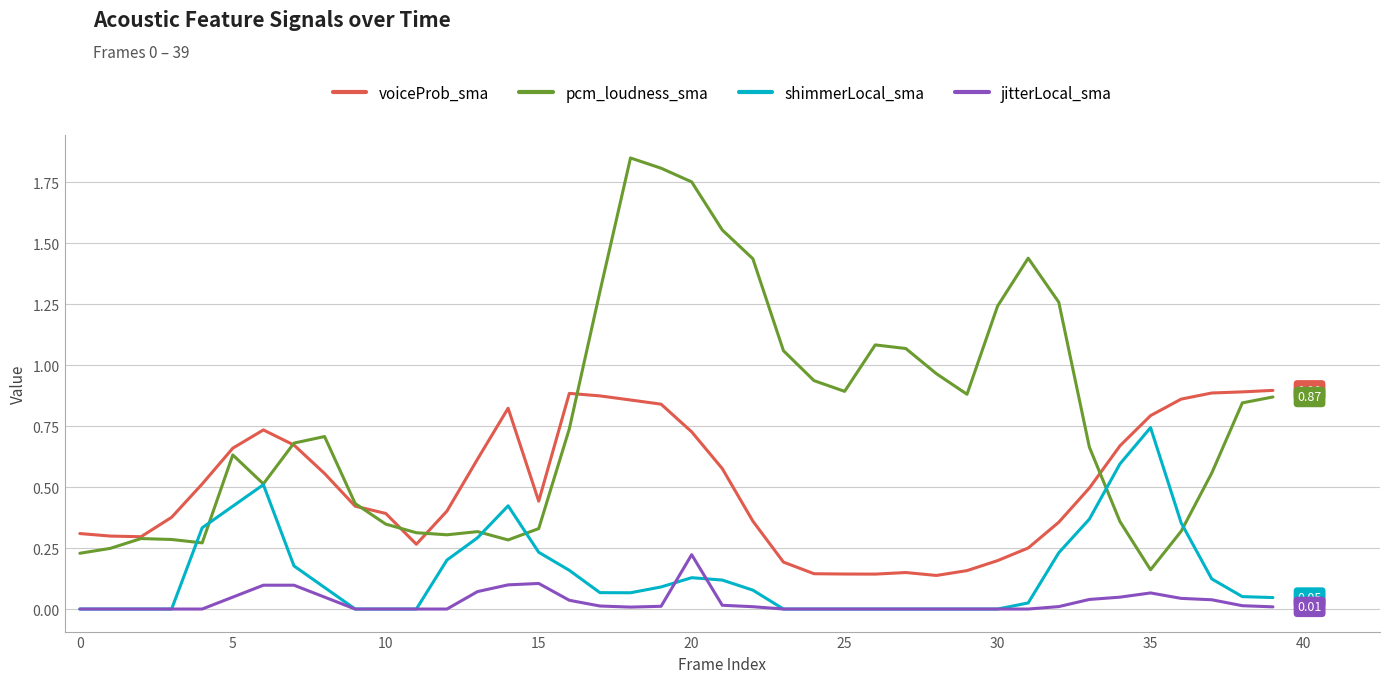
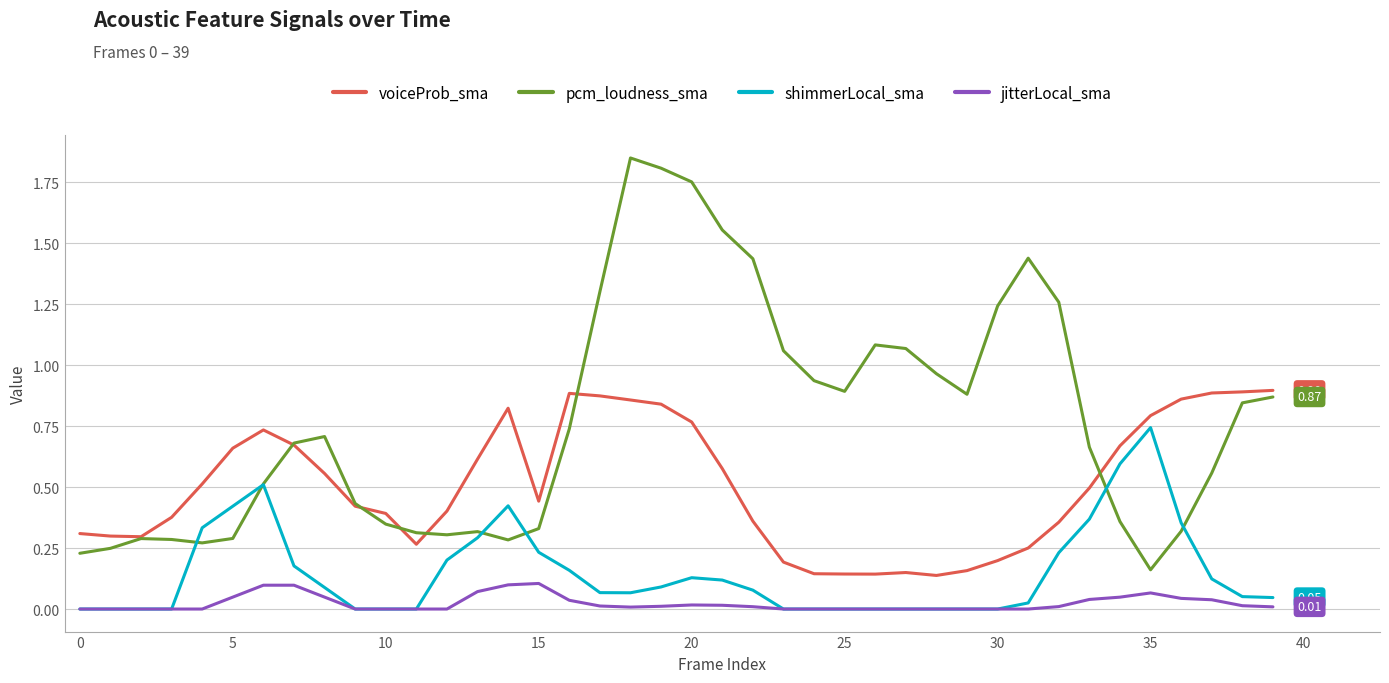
pcm_loudness_sma, 5: 0.63 -> 0.29
voiceProb_sma, 20: 0.73 -> 0.77
jitterLocal_sma, 20: 0.22 -> 0.02
